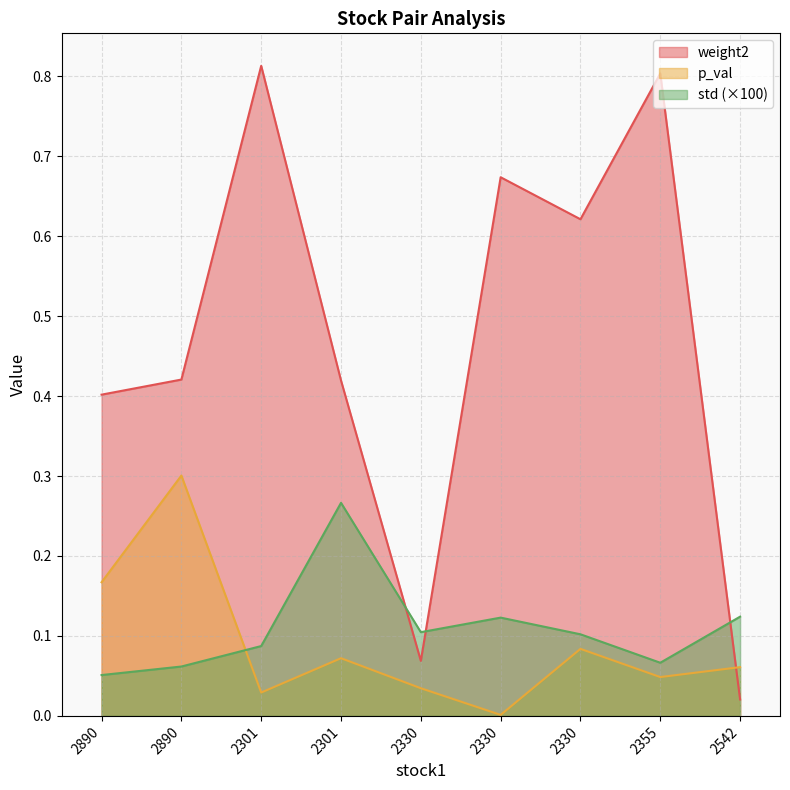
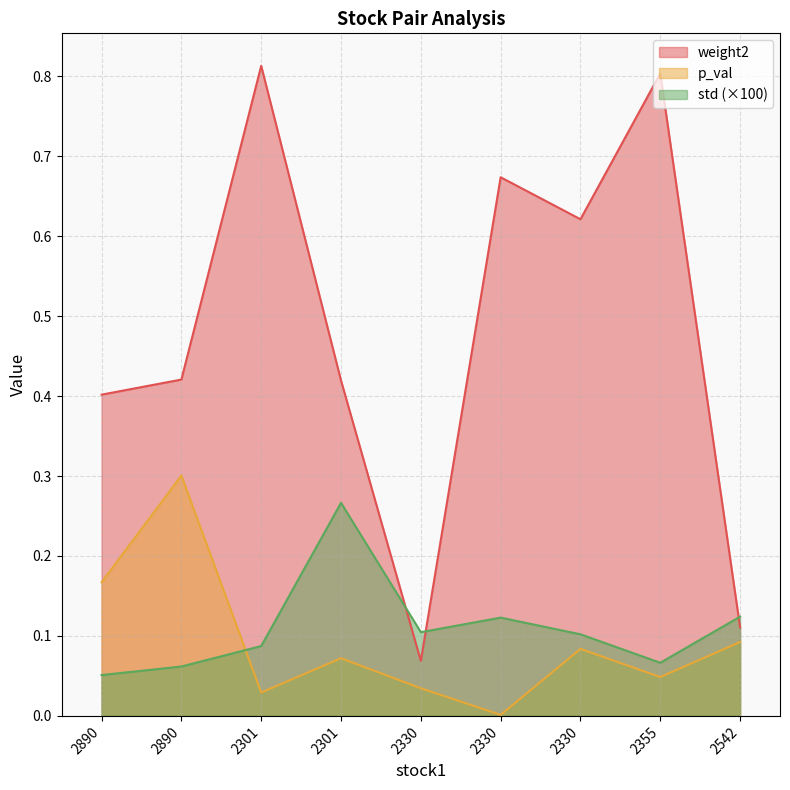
weight2, 2542: 0.02 -> 0.11
p_val, 2542: 0.06 -> 0.09
